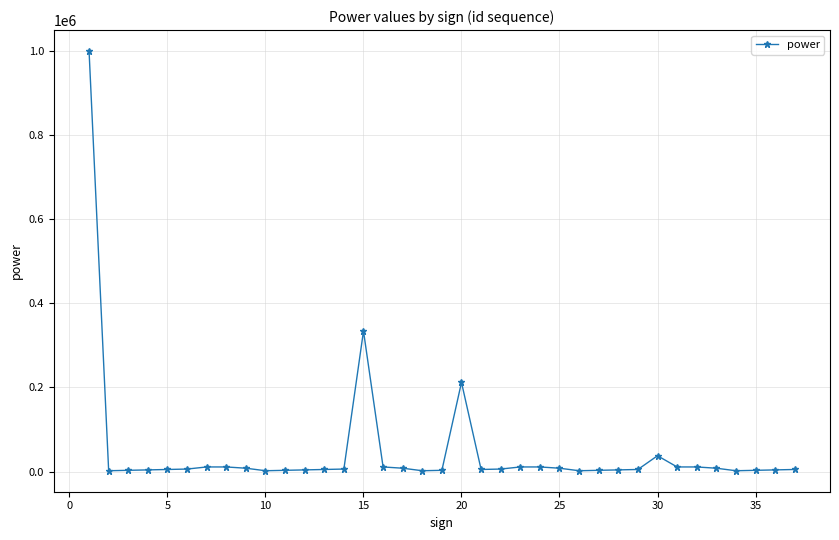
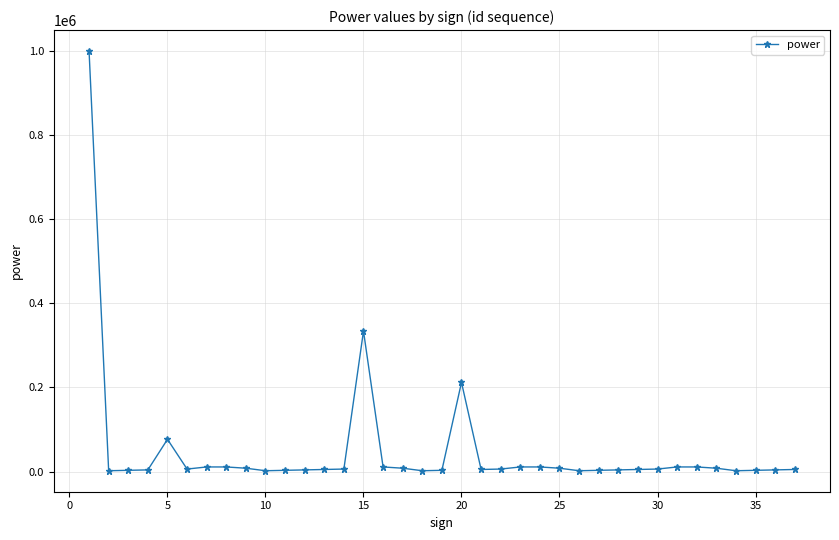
5: 10000 -> 80000
30: 40000 -> 10000
